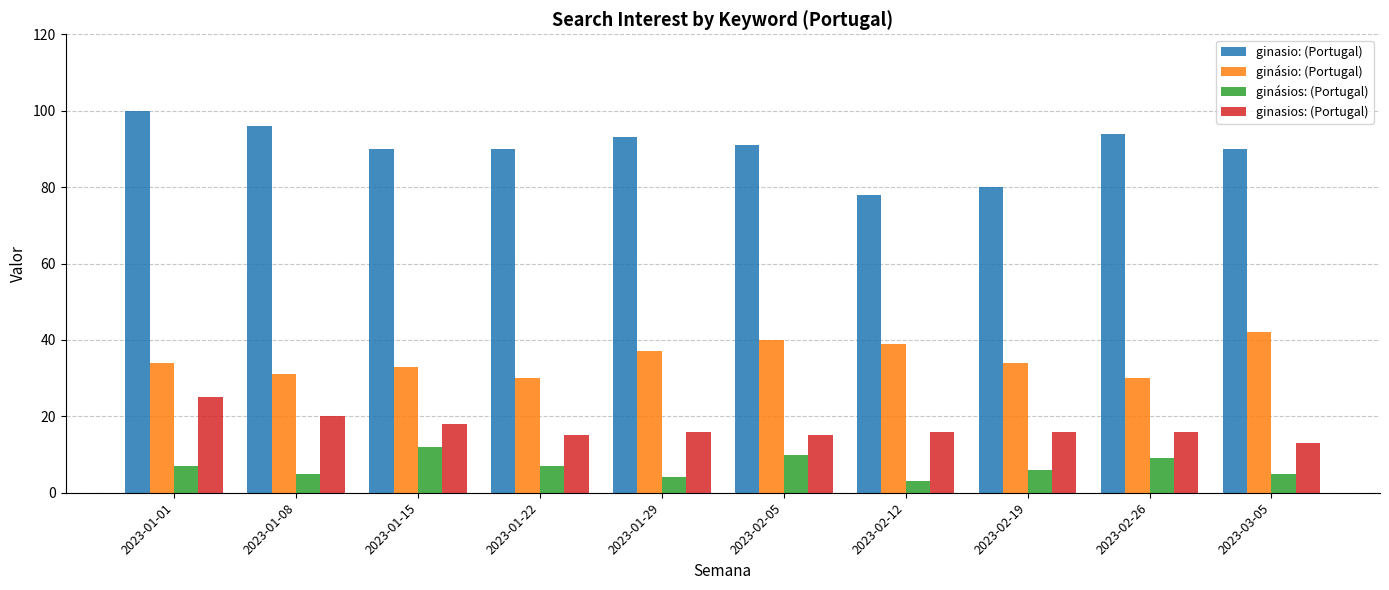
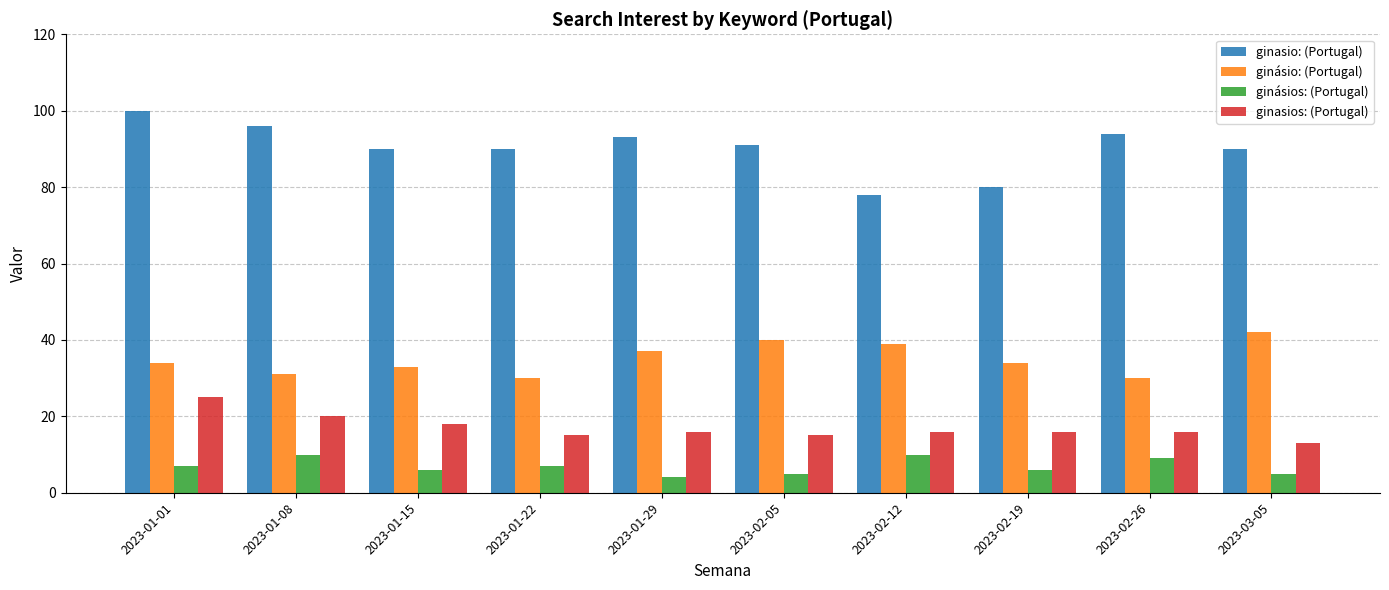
ginásios: (Portugal), 2023-01-08: 5 -> 10
ginásios: (Portugal), 2023-01-15: 12 -> 6
ginásios: (Portugal), 2023-02-05: 10 -> 5
ginásios: (Portugal), 2023-02-12: 3 -> 10
